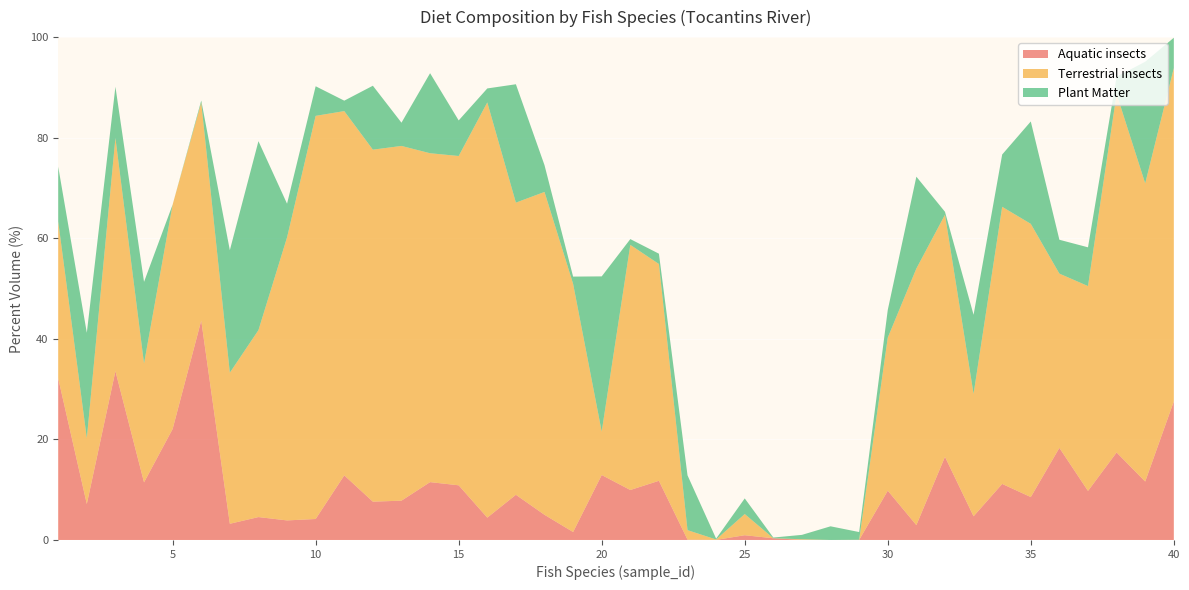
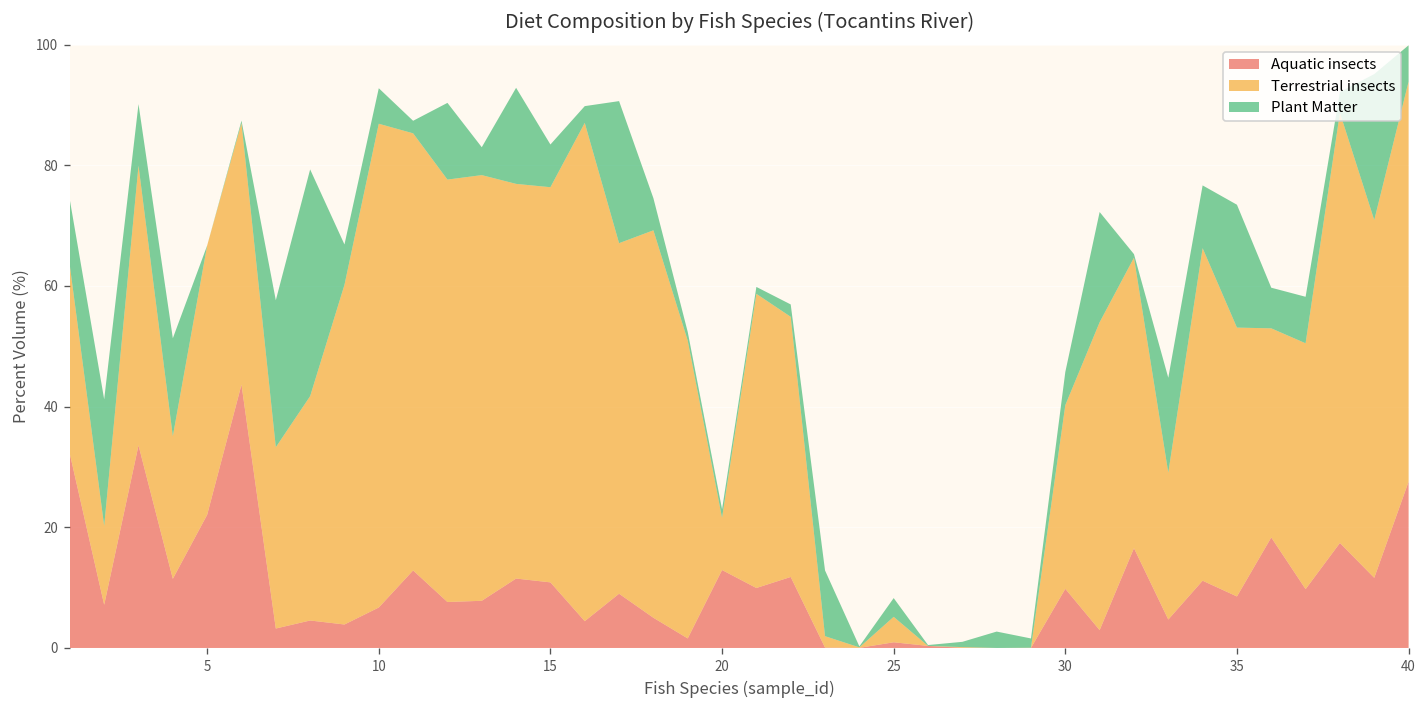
Aquatic insects, 10: 4 -> 7
Plant Matter, 20: 31 -> 1
Terrestrial insects, 35: 54 -> 45
